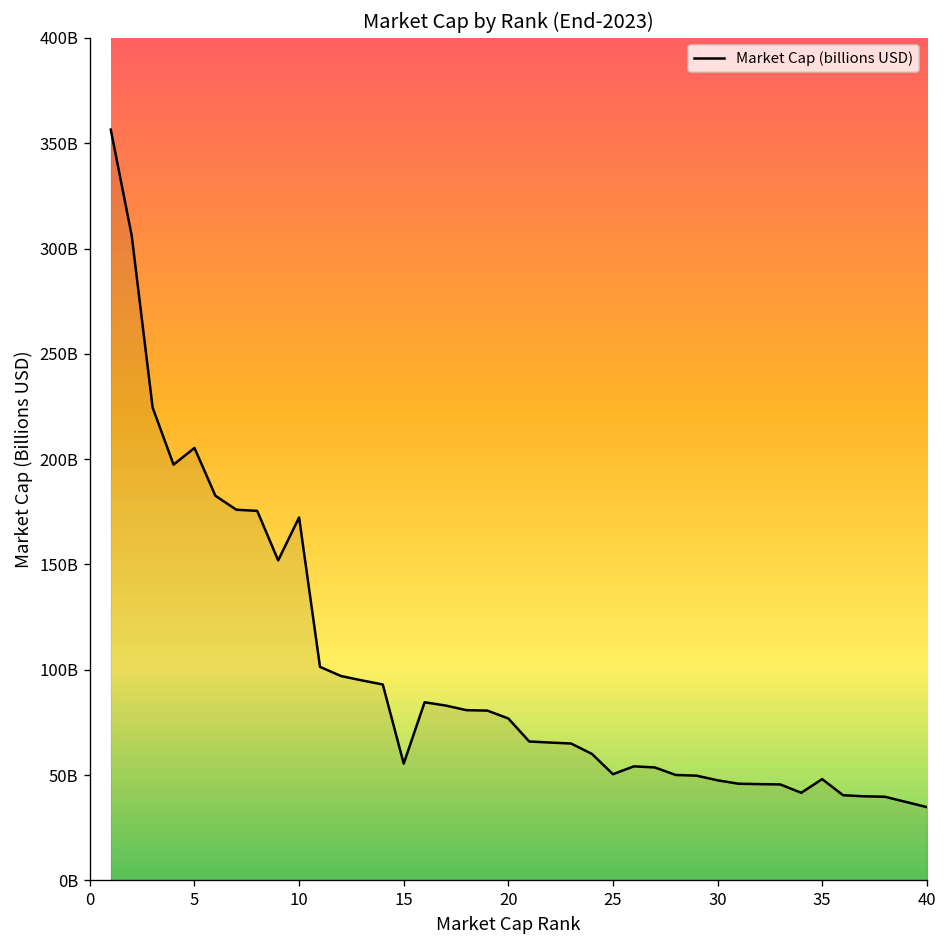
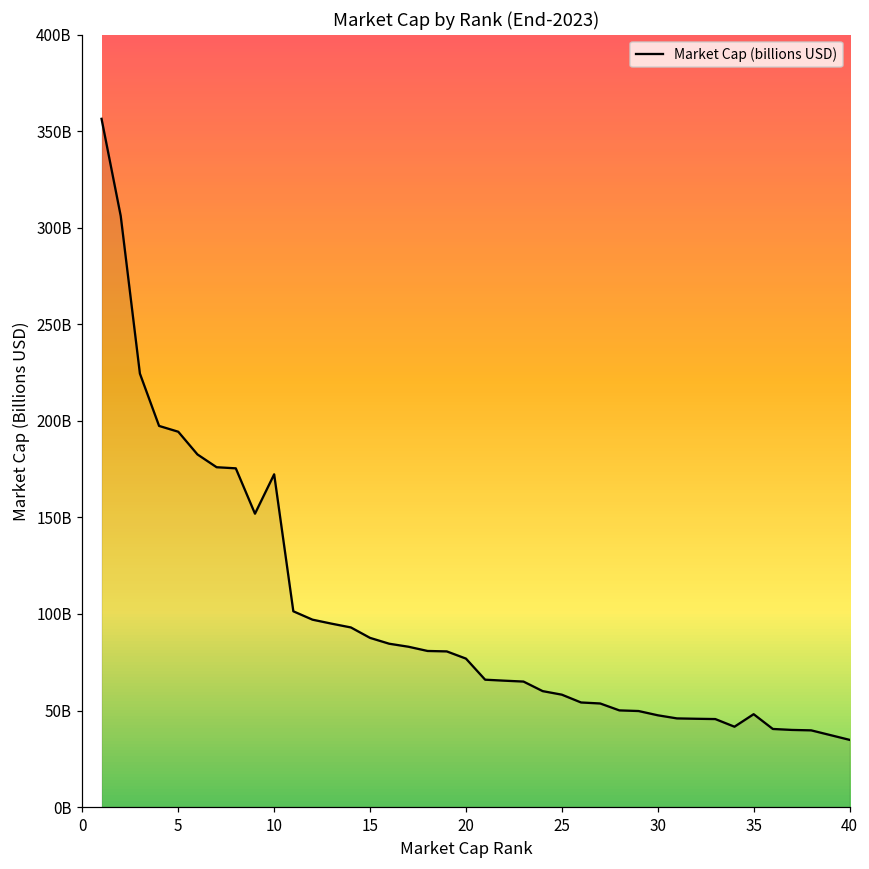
5: 205000000000 -> 194000000000
15: 55000000000 -> 88000000000
25: 50000000000 -> 58000000000
